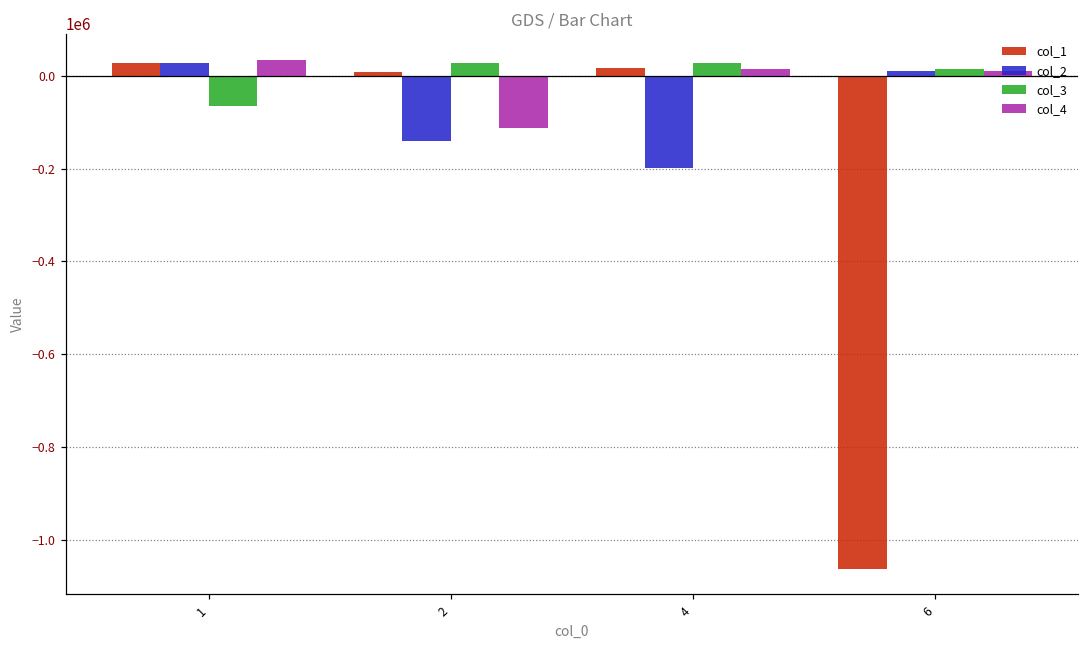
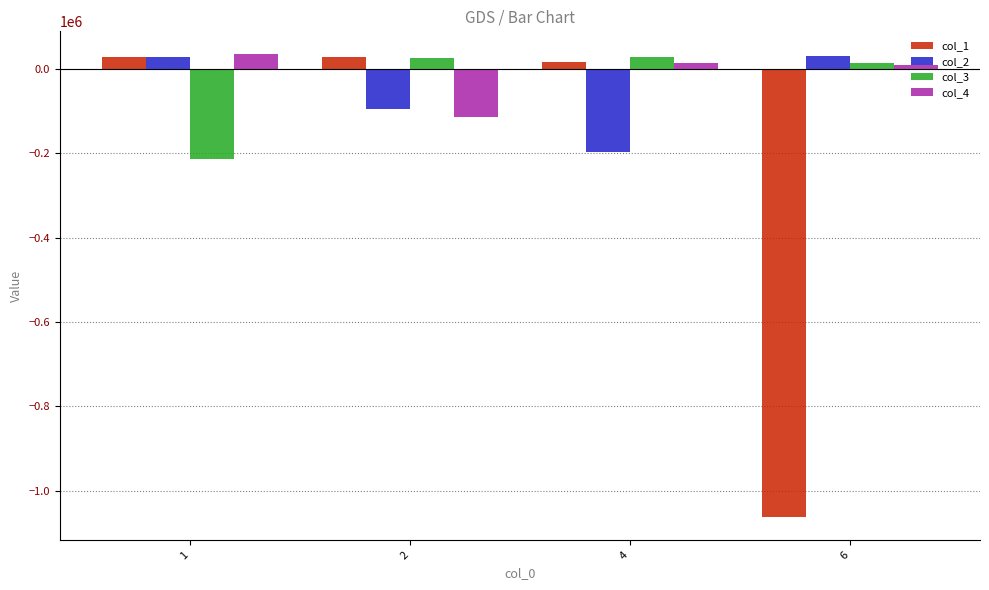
col_3, 1: -60000 -> -210000
col_1, 2: 10000 -> 30000
col_2, 2: -140000 -> -90000
col_2, 6: 10000 -> 30000
